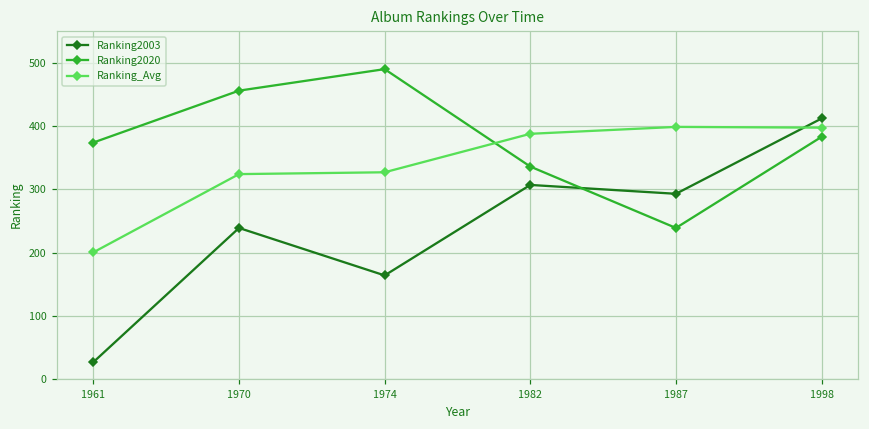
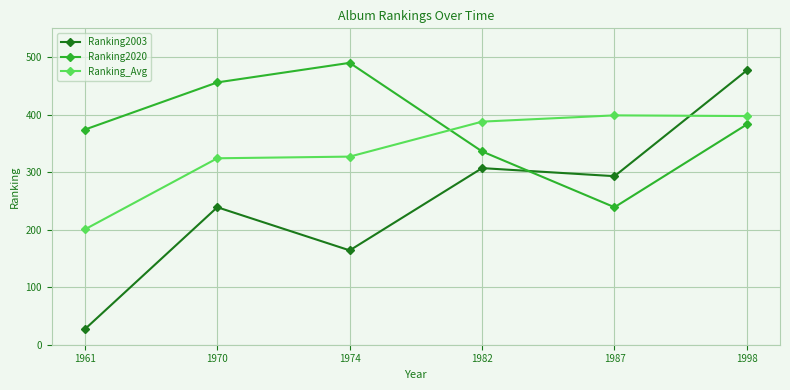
Ranking2003, 1998: 410 -> 480
